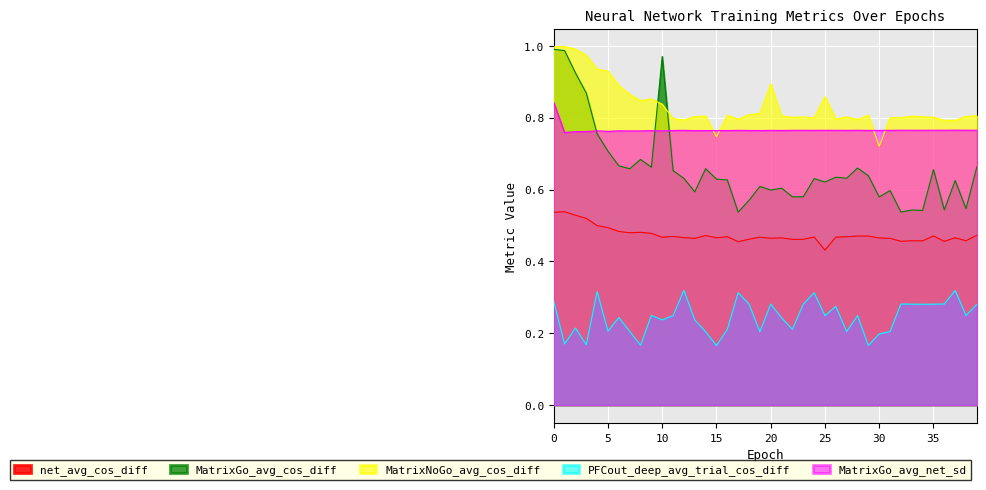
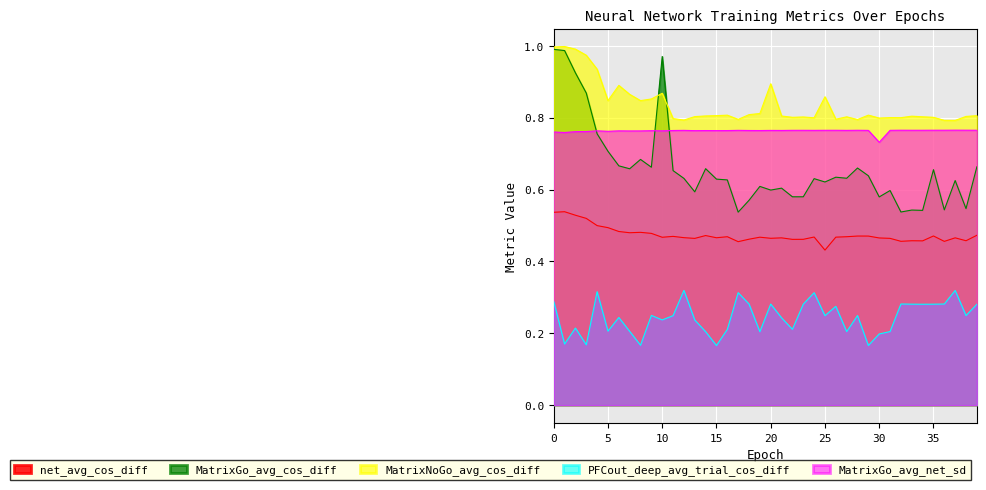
MatrixGo_avg_net_sd, 0: 0.84 -> 0.76
MatrixNoGo_avg_cos_diff, 5: 0.93 -> 0.85
MatrixNoGo_avg_cos_diff, 10: 0.84 -> 0.87
MatrixNoGo_avg_cos_diff, 15: 0.75 -> 0.81
MatrixNoGo_avg_cos_diff, 30: 0.72 -> 0.80
MatrixGo_avg_net_sd, 30: 0.76 -> 0.73
